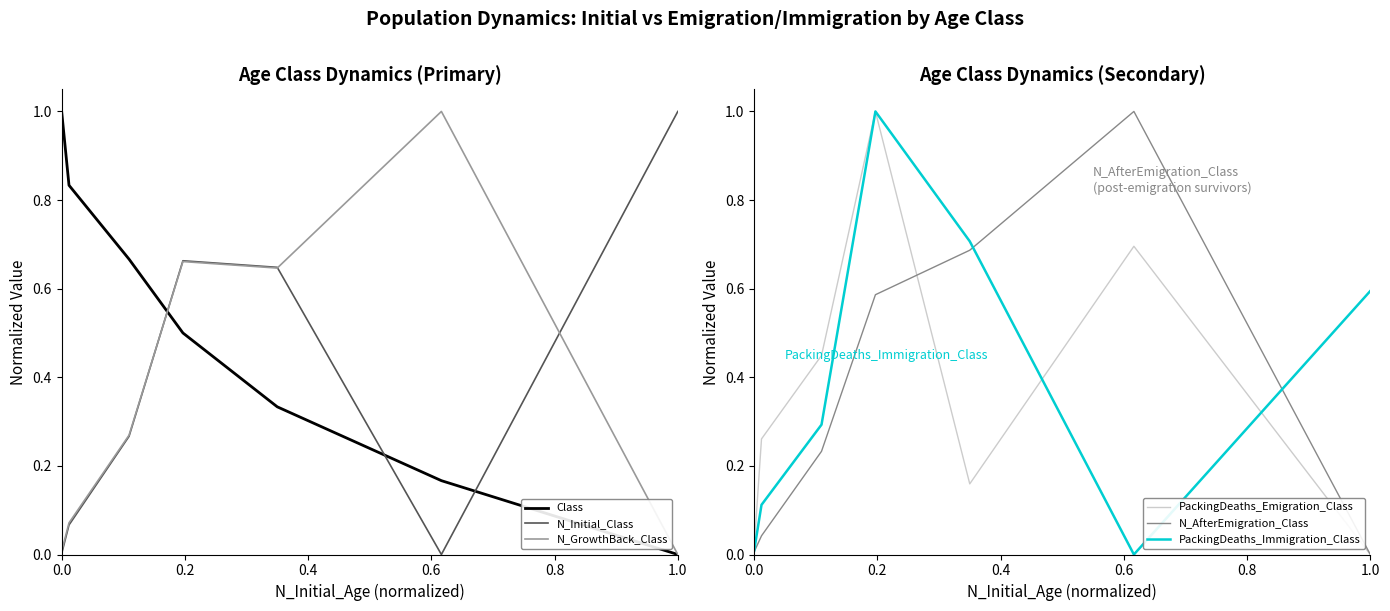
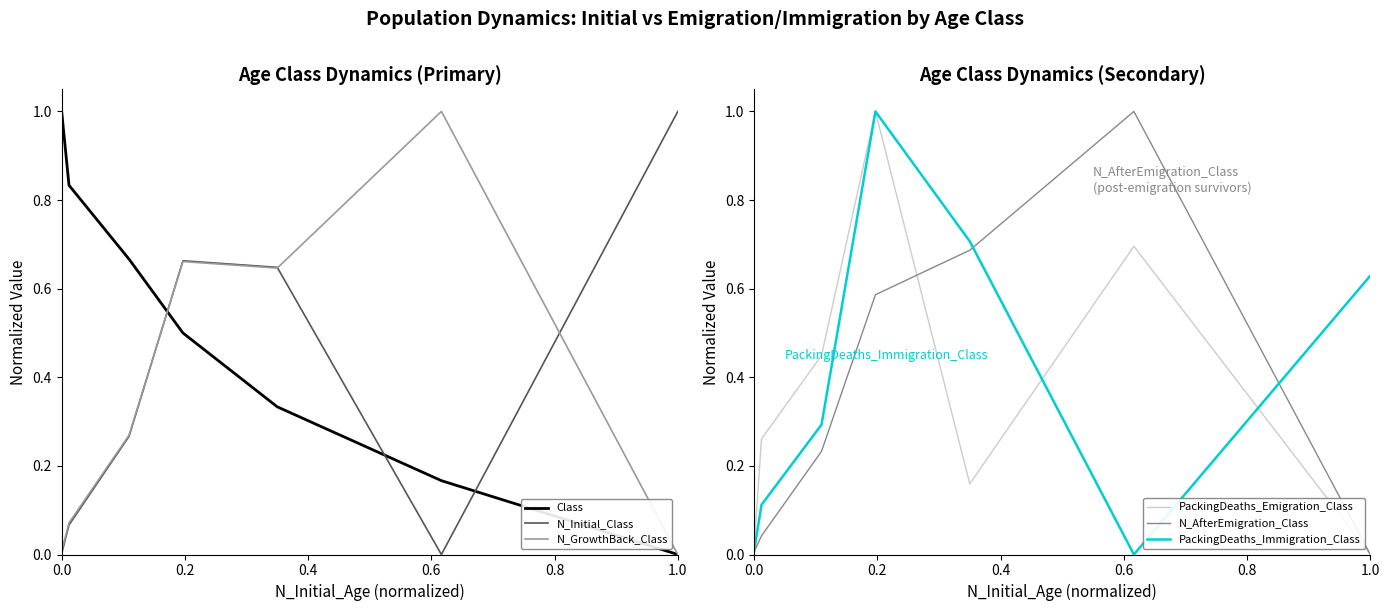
Age Class Dynamics (Secondary), PackingDeaths_Immigration_Class, 1.0: 0.59 -> 0.63
